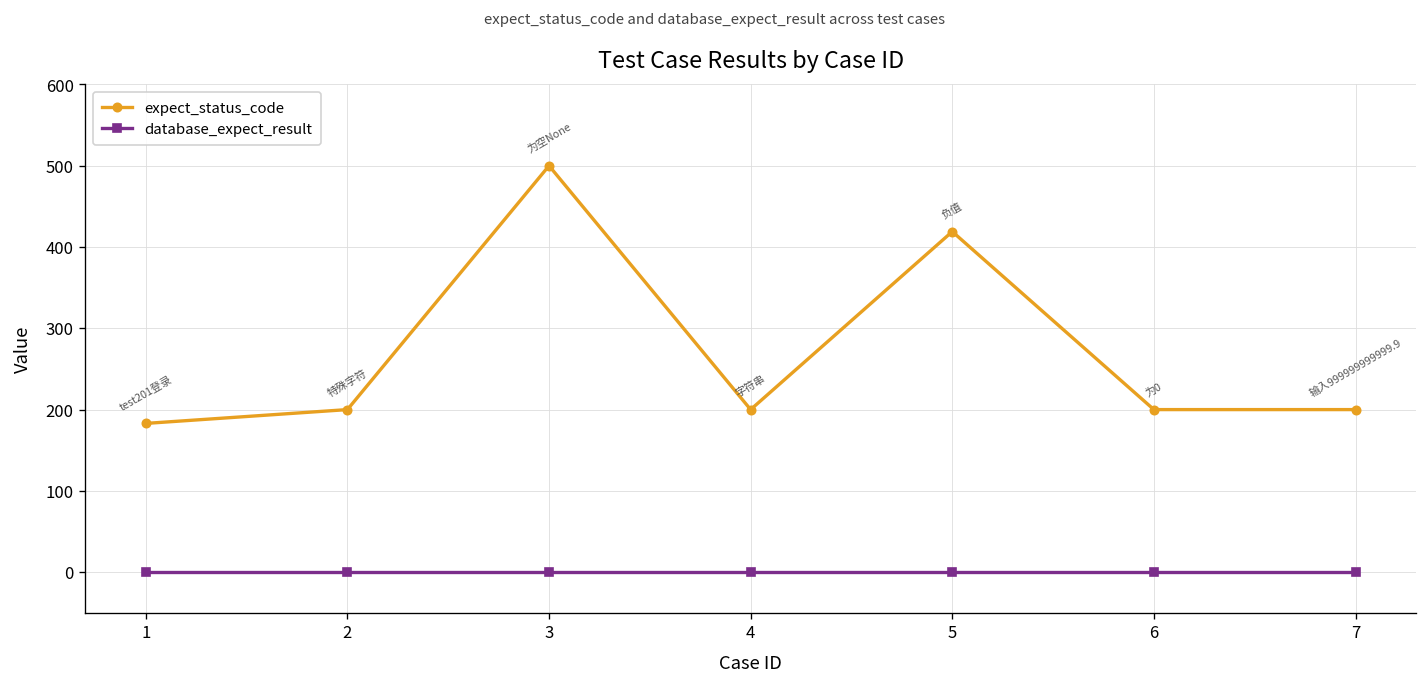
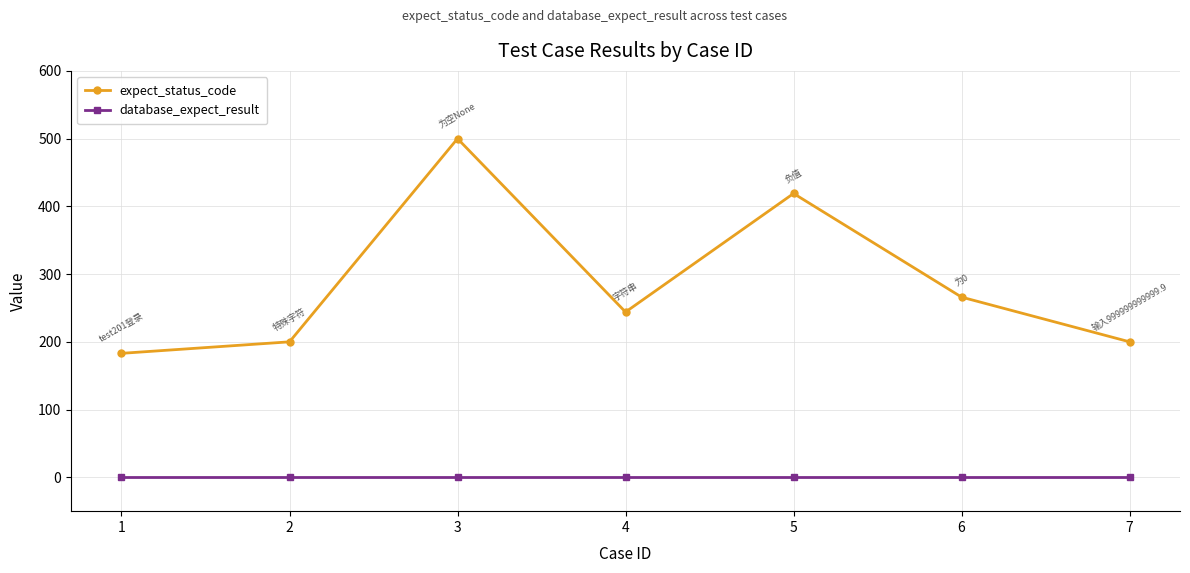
expect_status_code, 4: 200 -> 240
expect_status_code, 6: 200 -> 270
